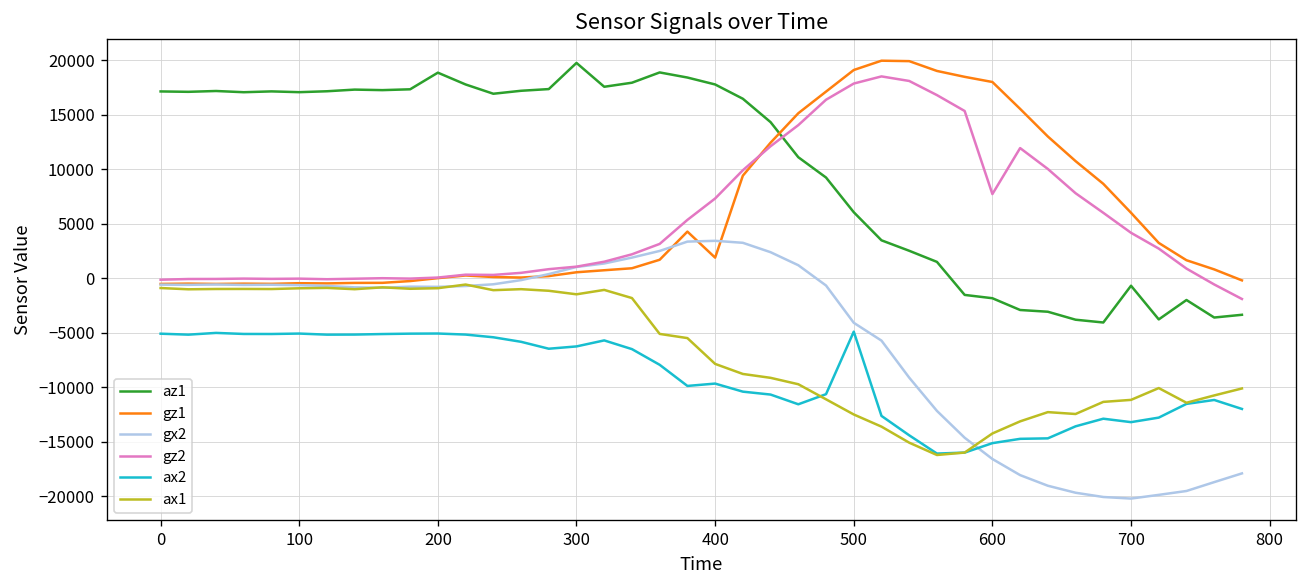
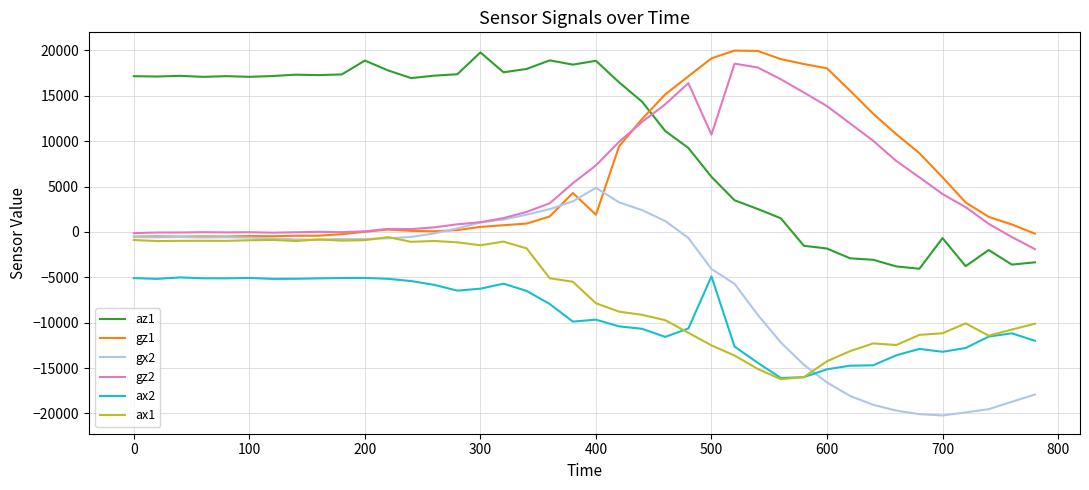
az1, 400: 18000 -> 19000
gx2, 400: 3000 -> 5000
gz2, 500: 18000 -> 11000
gz2, 600: 8000 -> 14000
